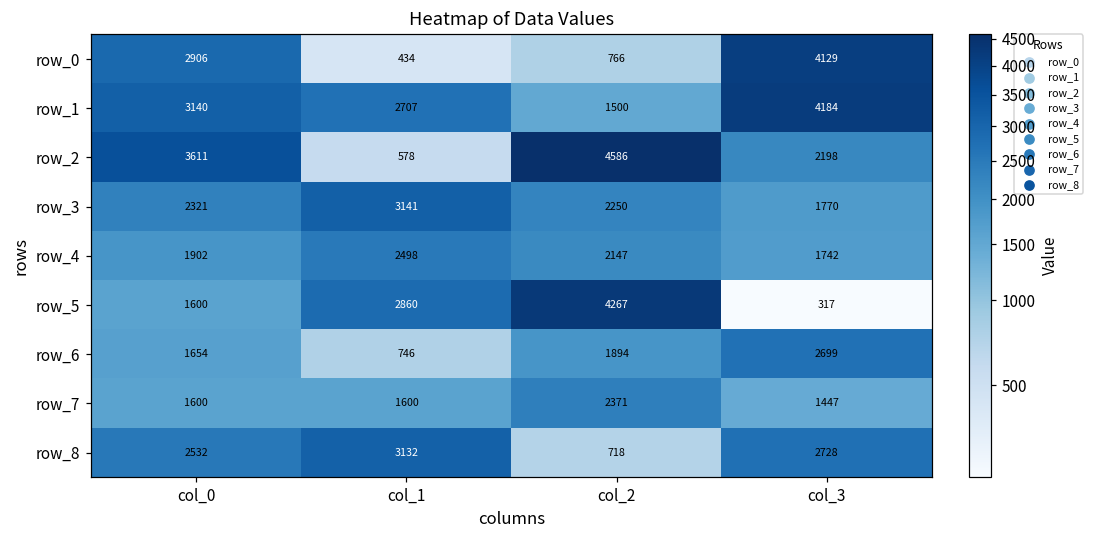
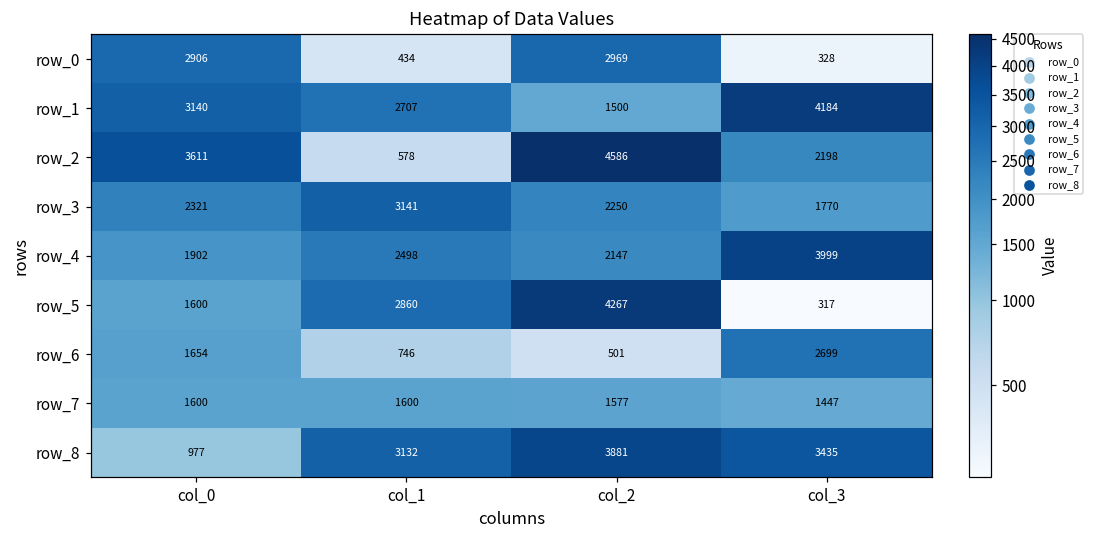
row_0, col_2: 766 -> 2969
row_0, col_3: 4129 -> 328
row_4, col_3: 1742 -> 3999
row_6, col_2: 1894 -> 501
row_7, col_2: 2371 -> 1577
row_8, col_0: 2532 -> 977
row_8, col_2: 718 -> 3881
row_8, col_3: 2728 -> 3435
